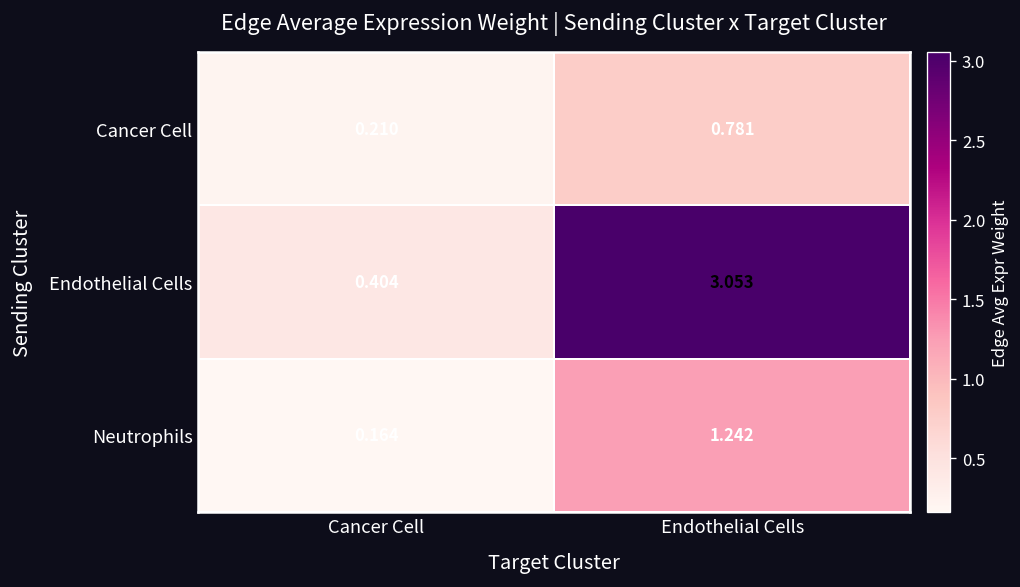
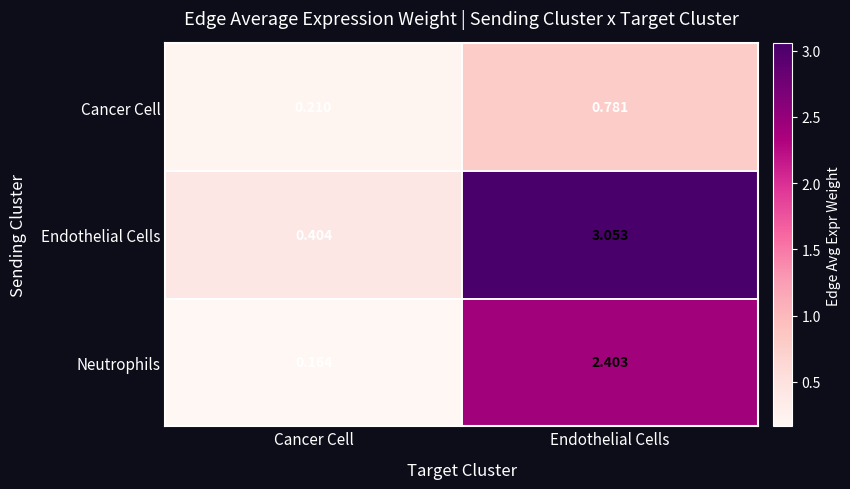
Neutrophils, Endothelial Cells: 1.242 -> 2.403
